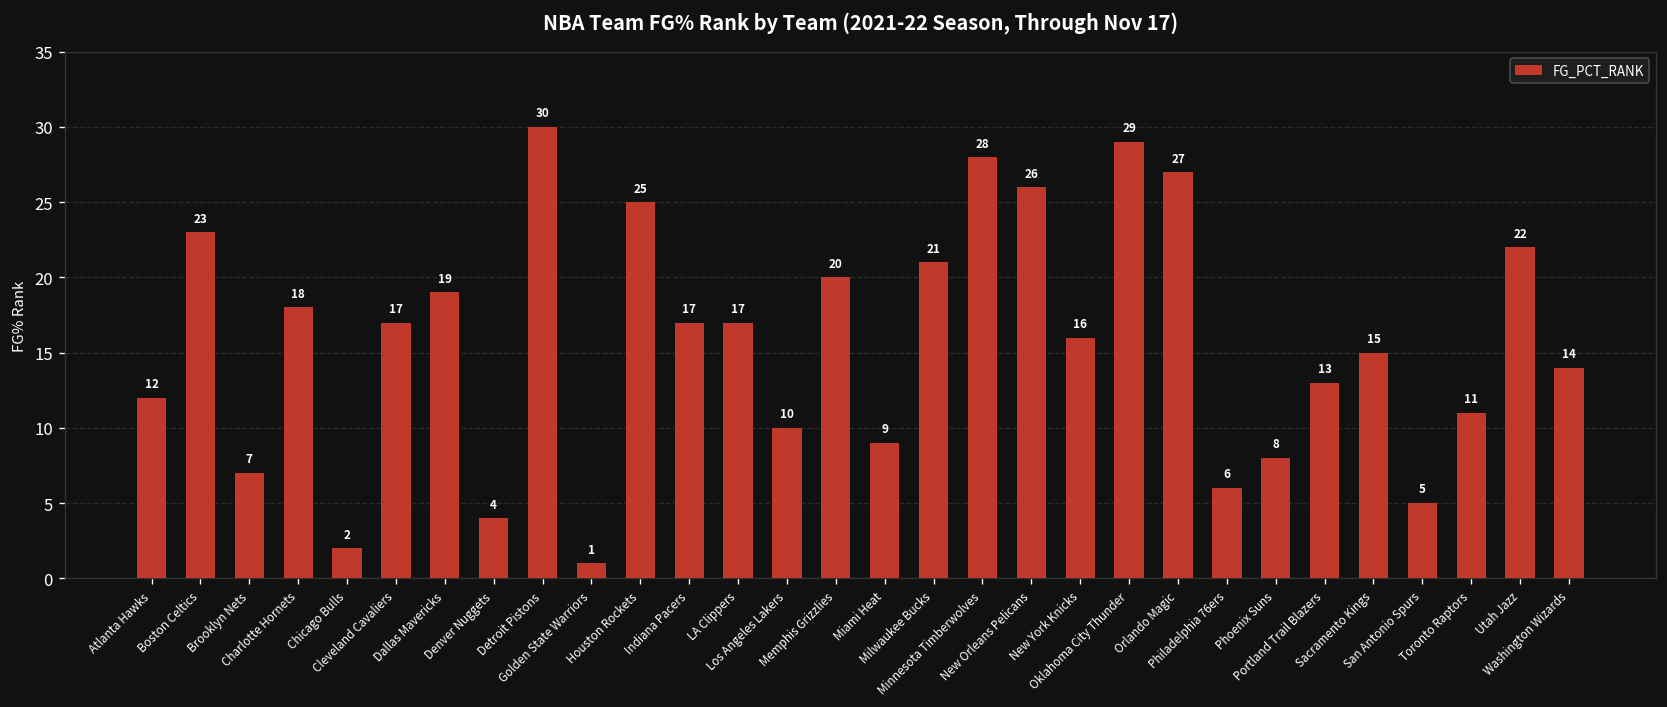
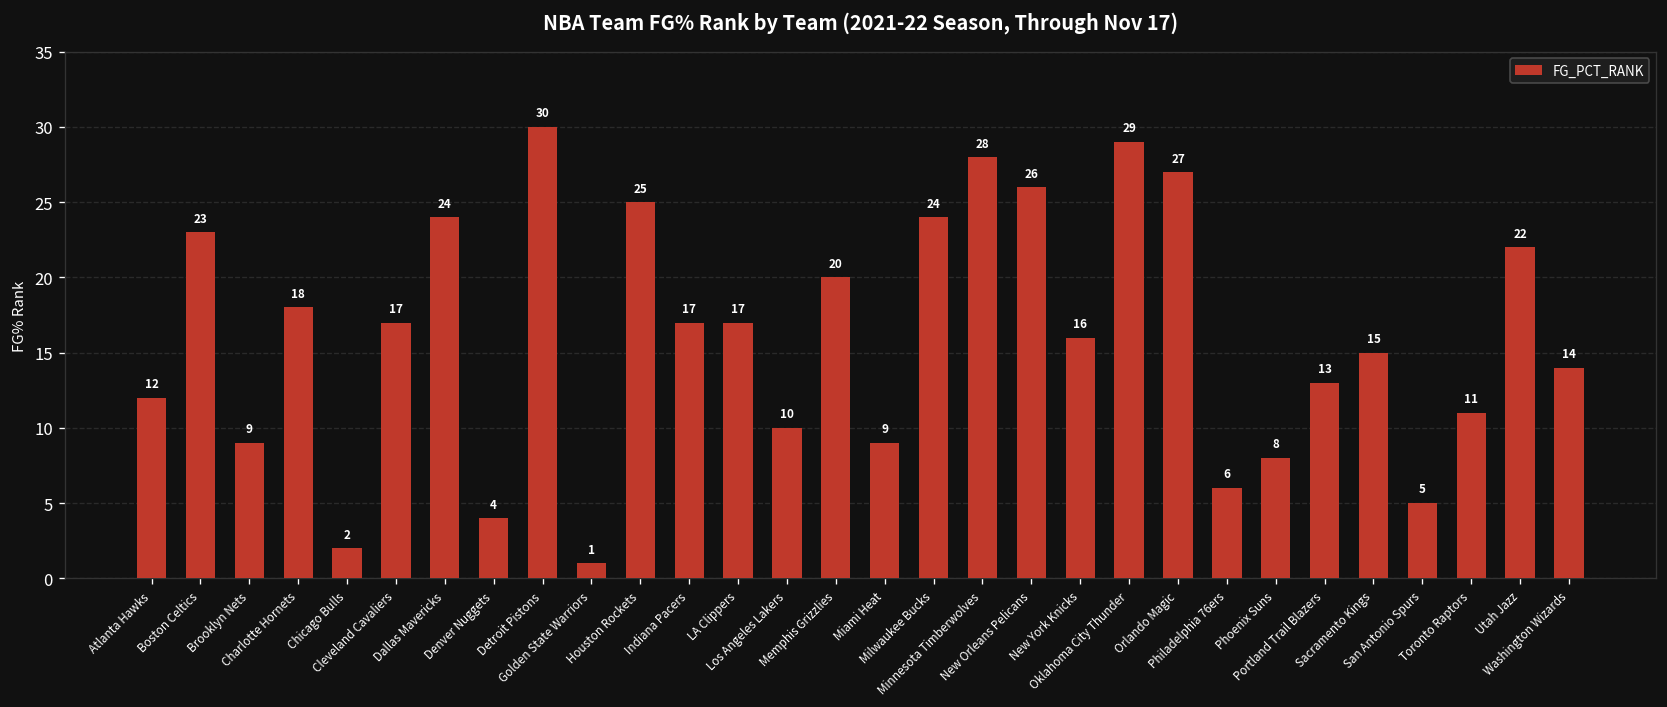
Brooklyn Nets: 7 -> 9
Dallas Mavericks: 19 -> 24
Milwaukee Bucks: 21 -> 24
